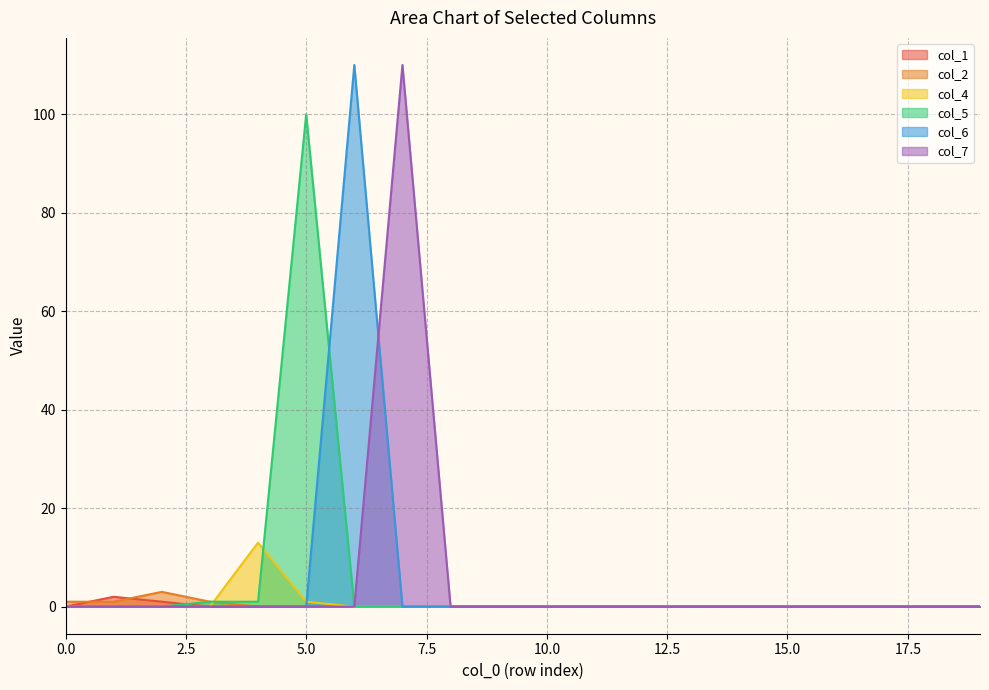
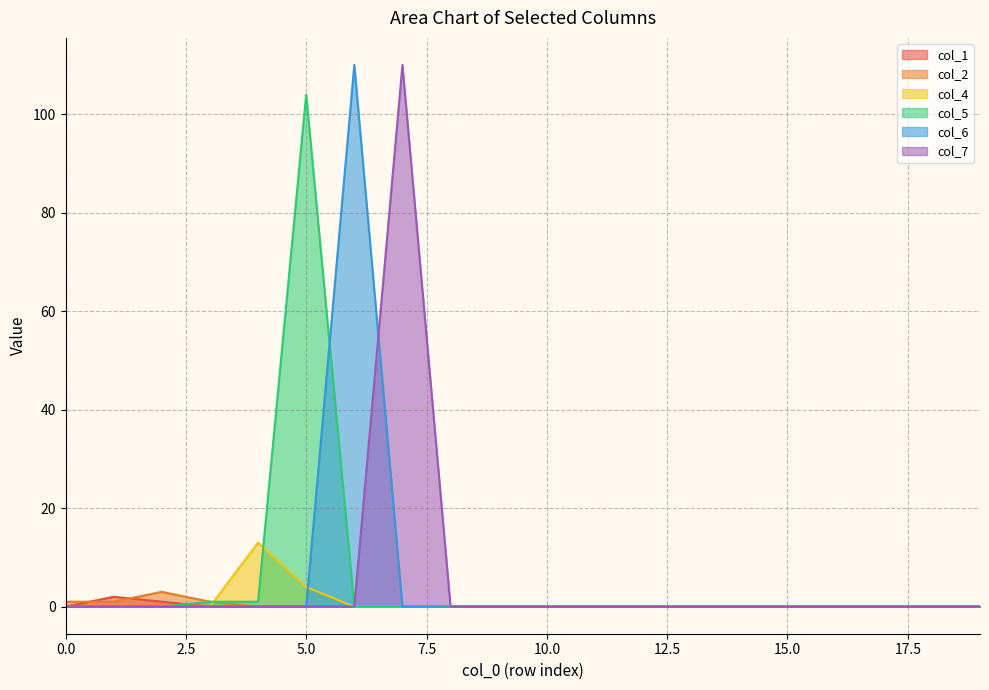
col_4, 5.0: 1 -> 4
col_5, 5.0: 100 -> 104
